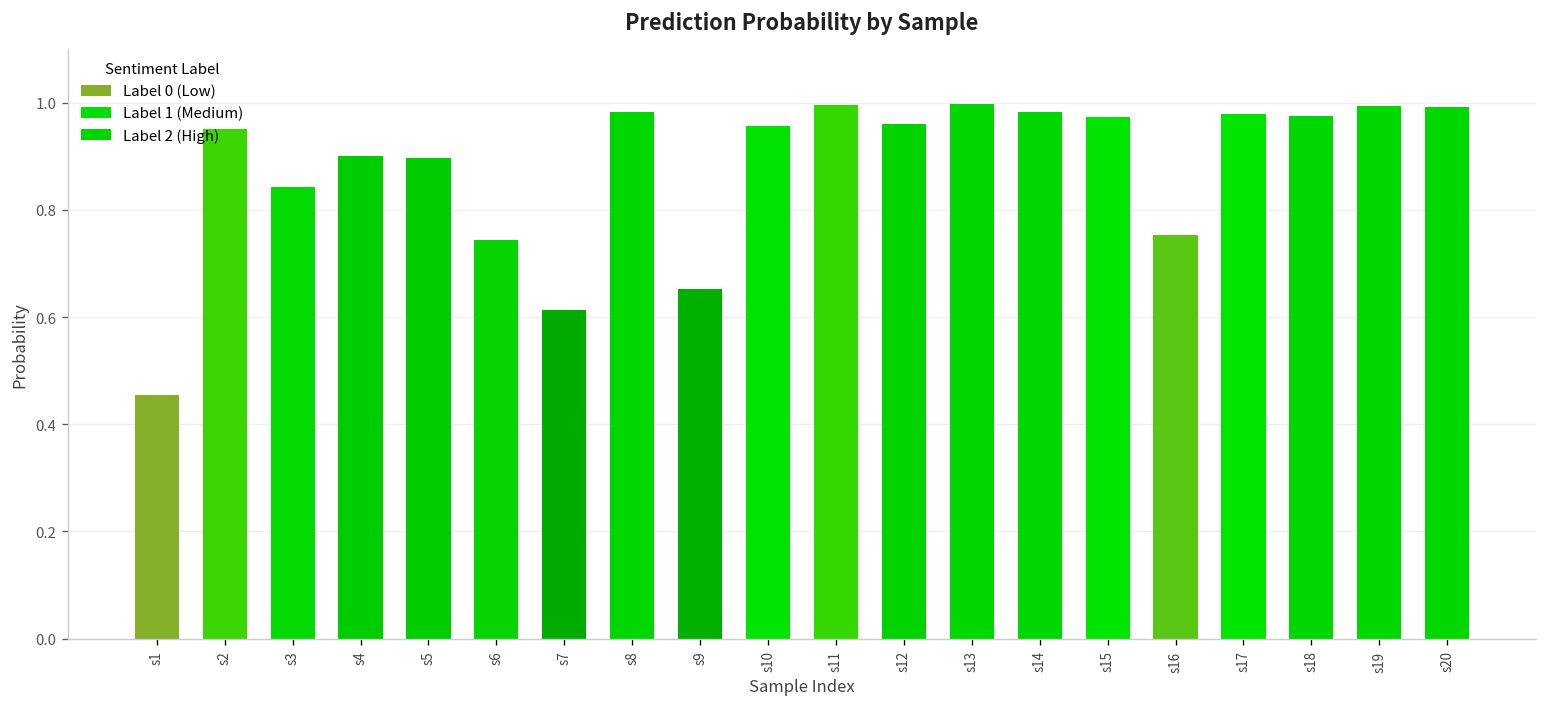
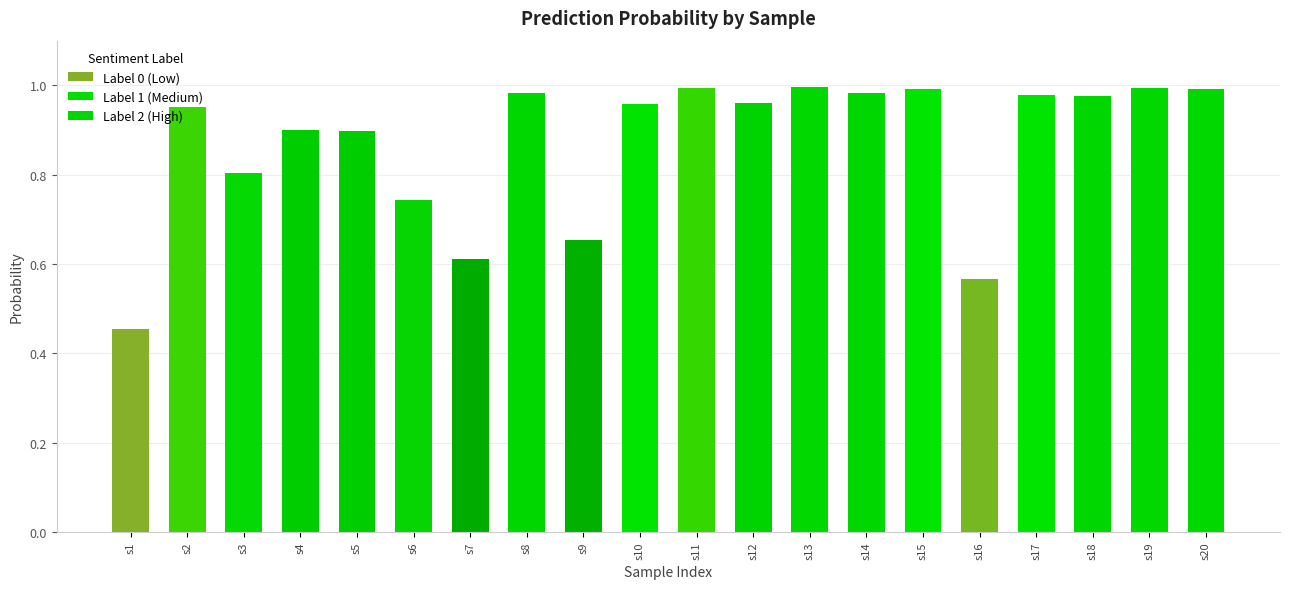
s3: 0.84 -> 0.80
s15: 0.97 -> 0.99
s16: 0.75 -> 0.57
